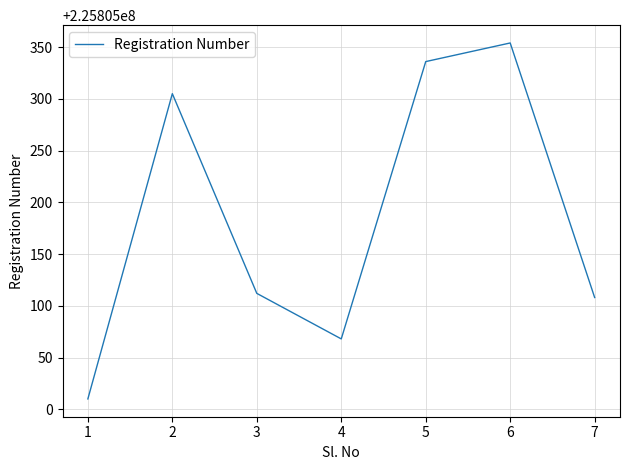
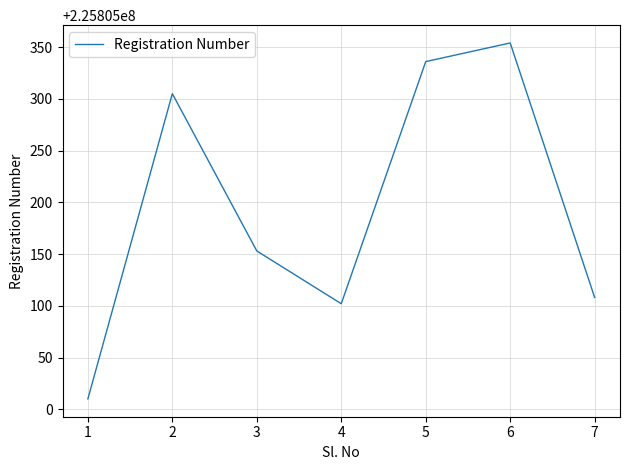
3: 225805112 -> 225805153
4: 225805068 -> 225805102
